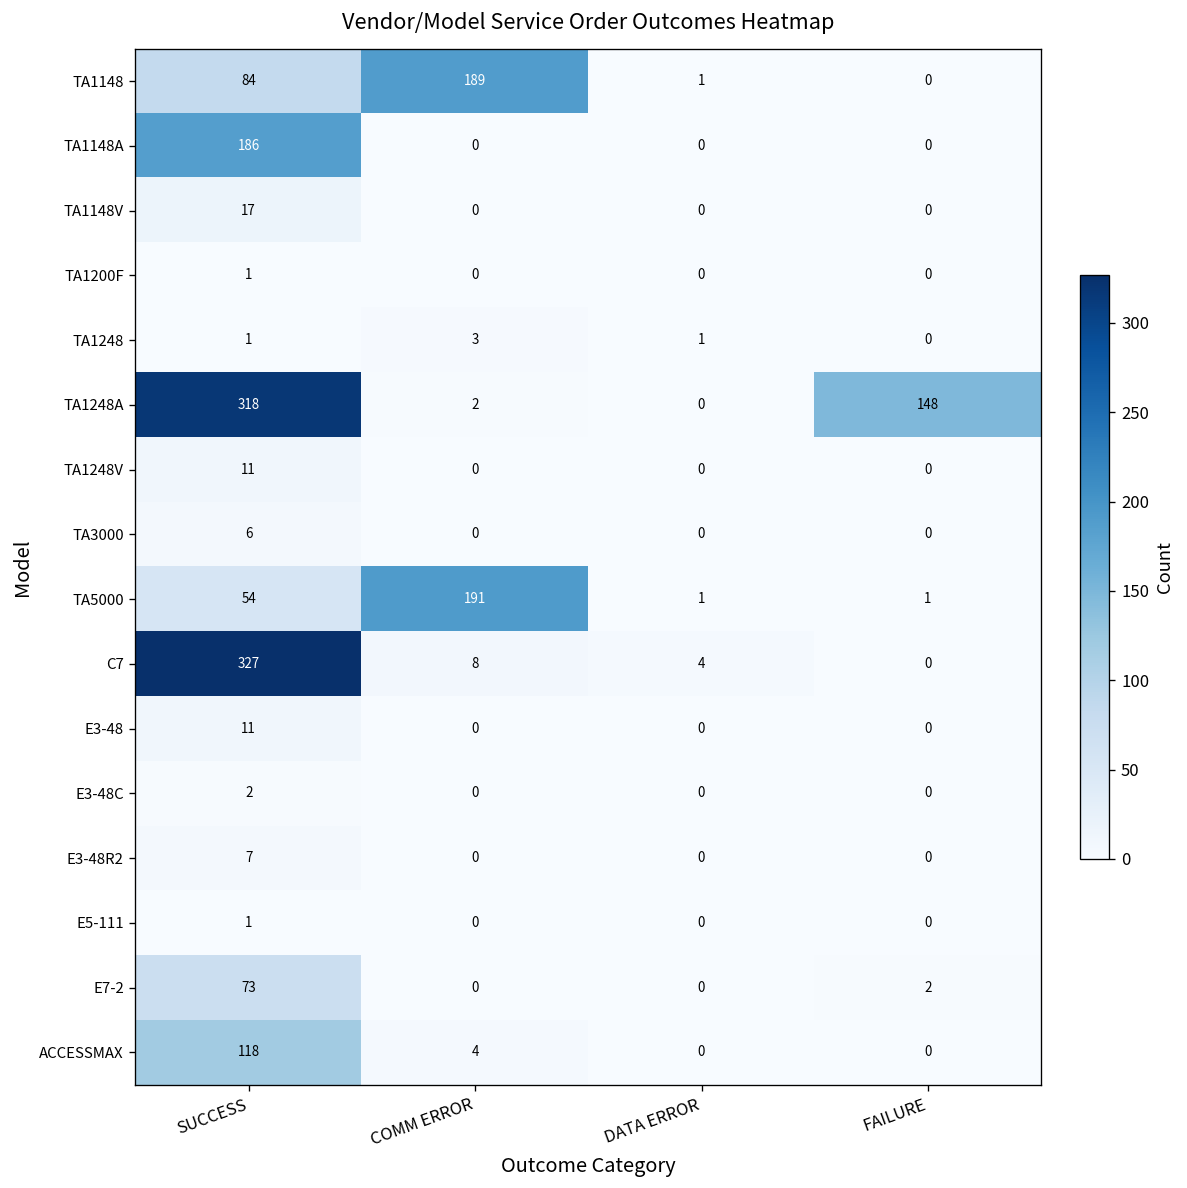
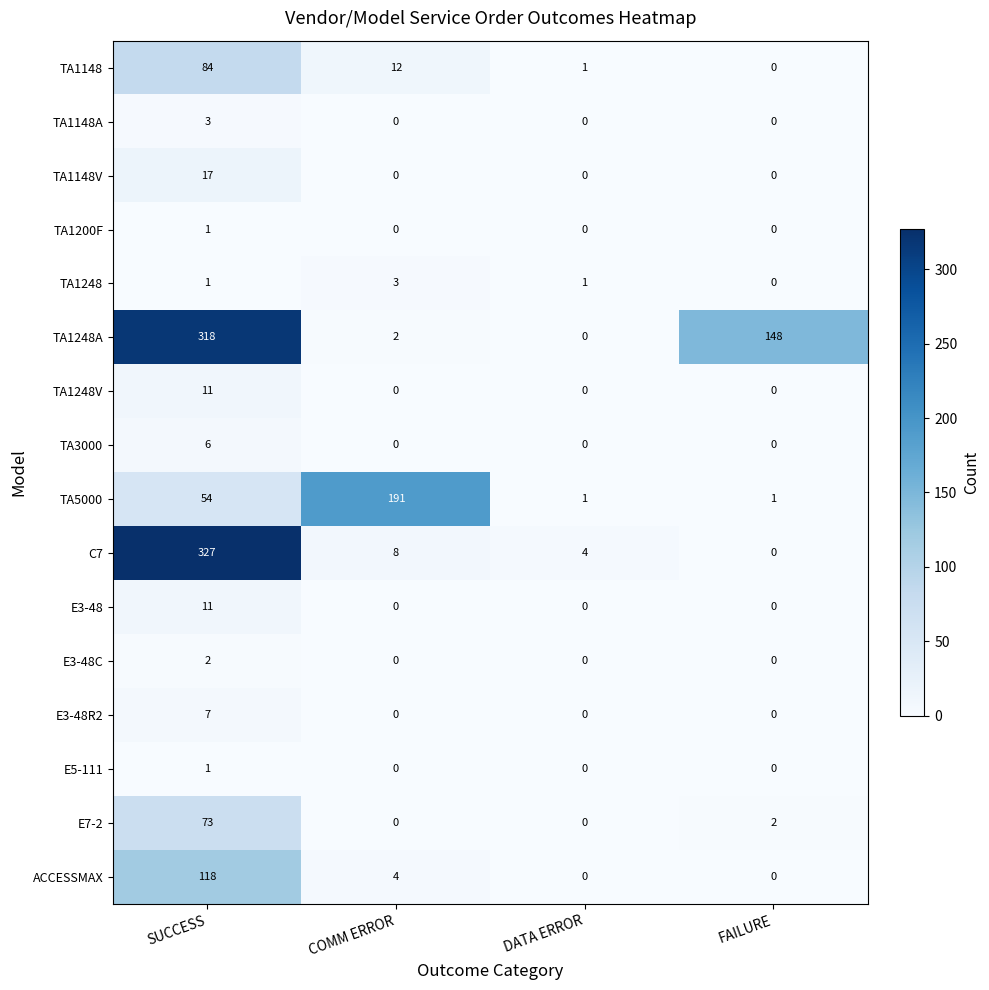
TA1148, COMM ERROR: 189 -> 12
TA1148A, SUCCESS: 186 -> 3
